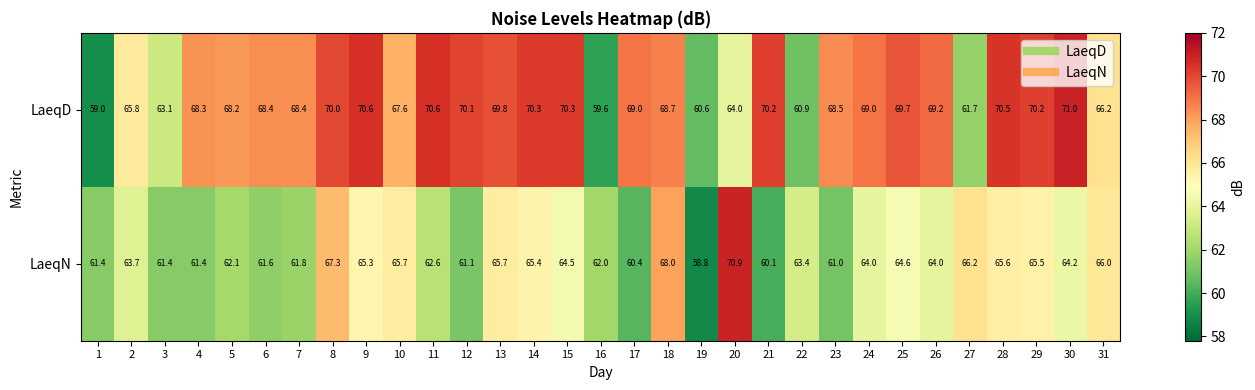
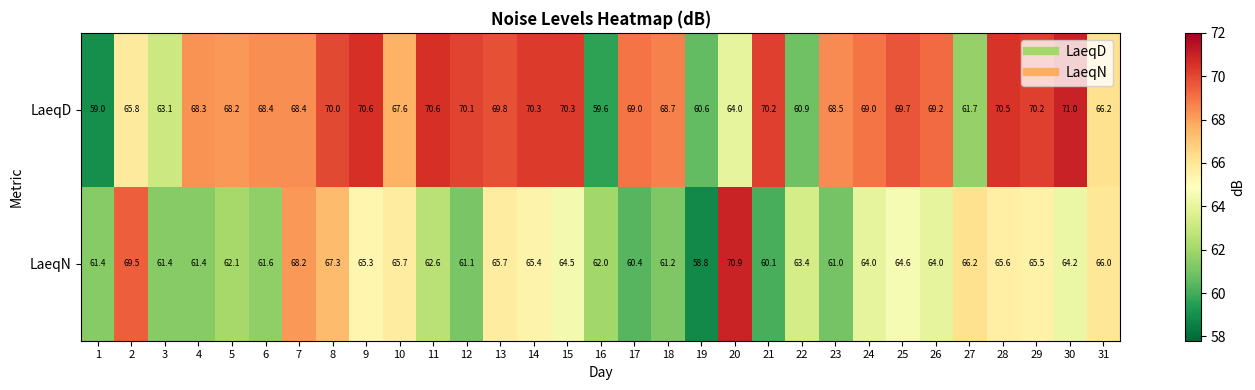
LaeqN, 2: 63.7 -> 69.5
LaeqN, 7: 61.8 -> 68.2
LaeqN, 18: 68.0 -> 61.2
